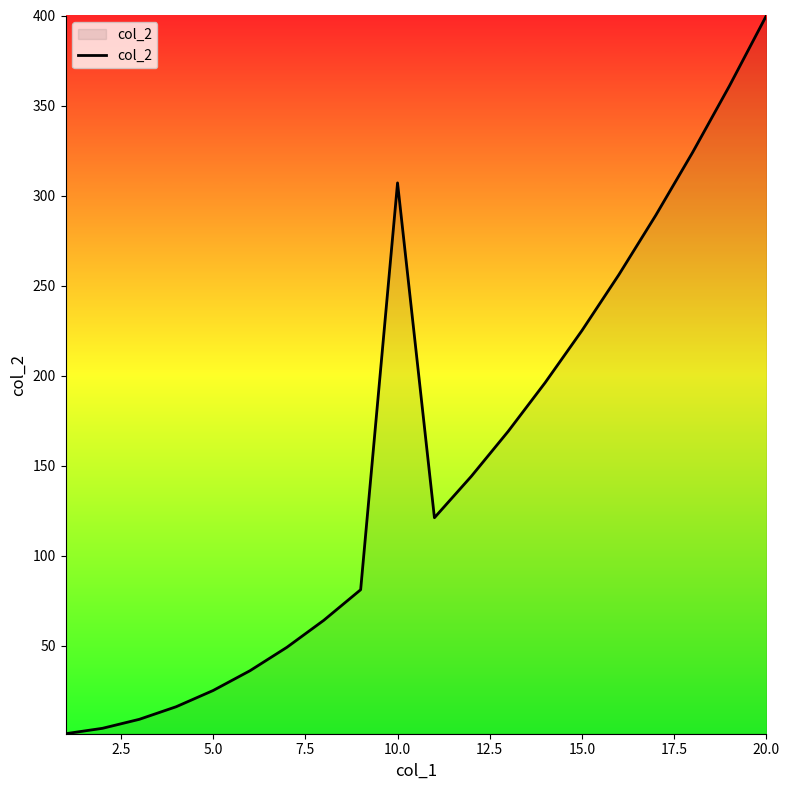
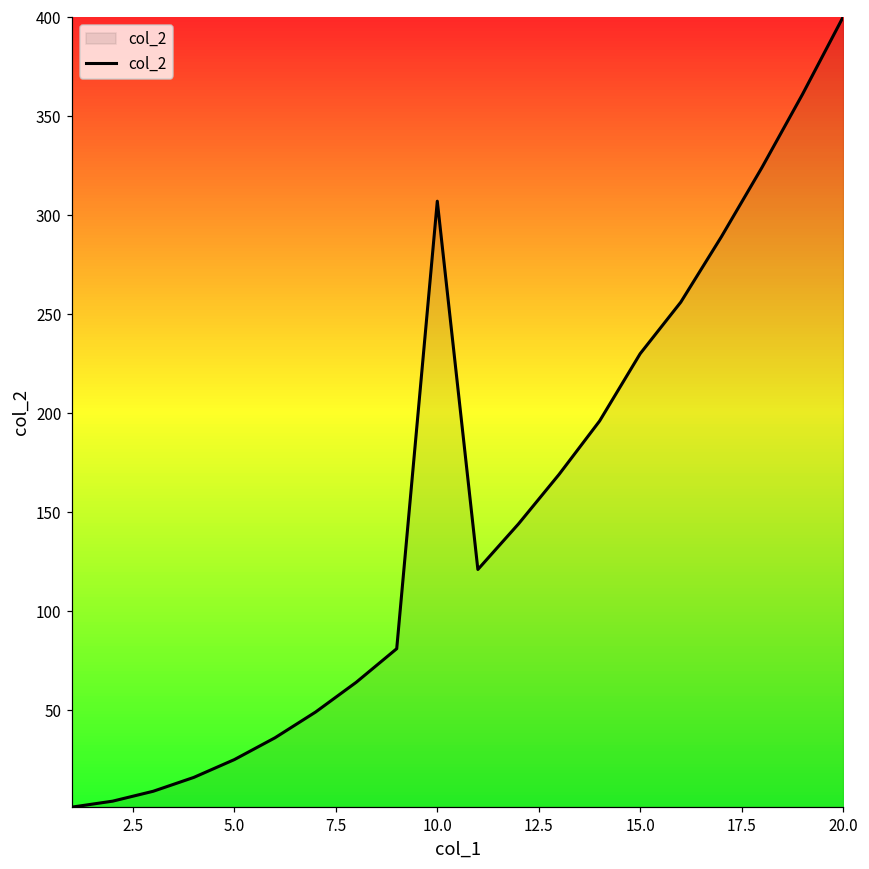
15.0: 225 -> 230
